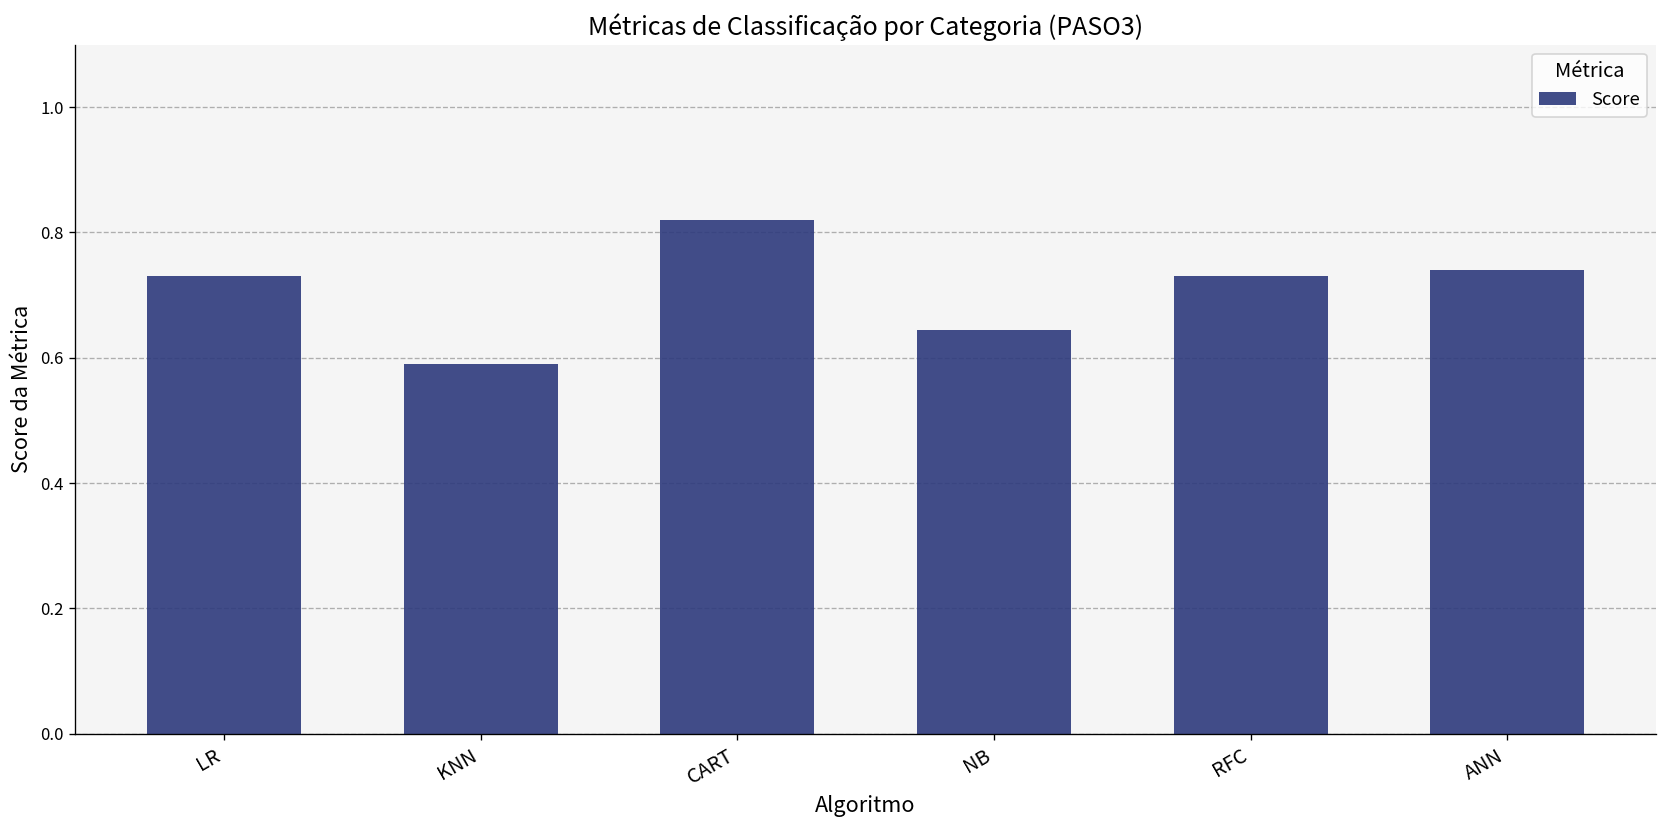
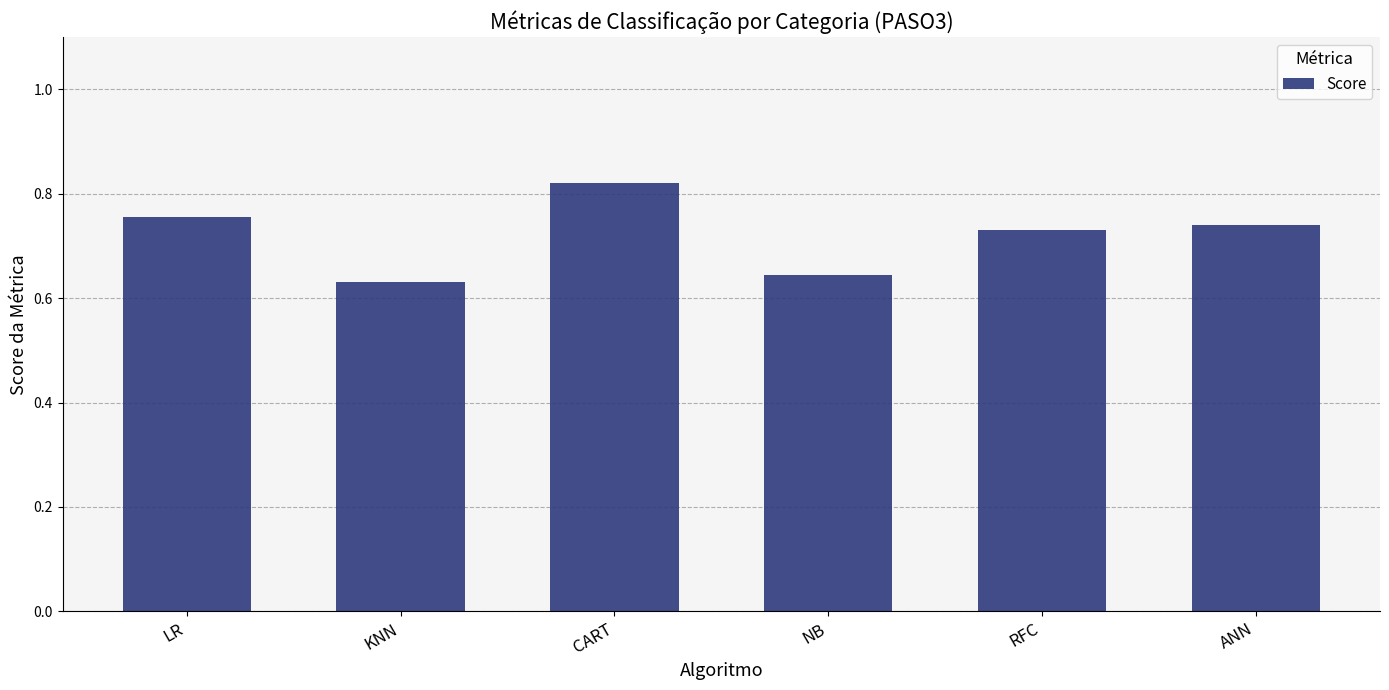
LR: 0.73 -> 0.76
KNN: 0.59 -> 0.63
